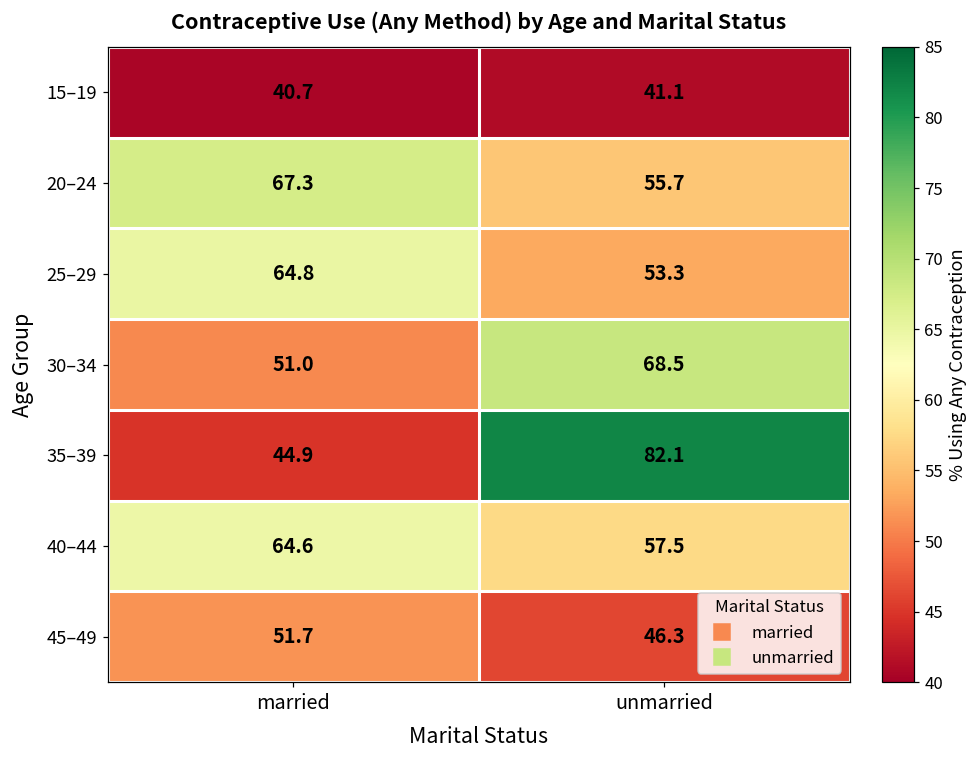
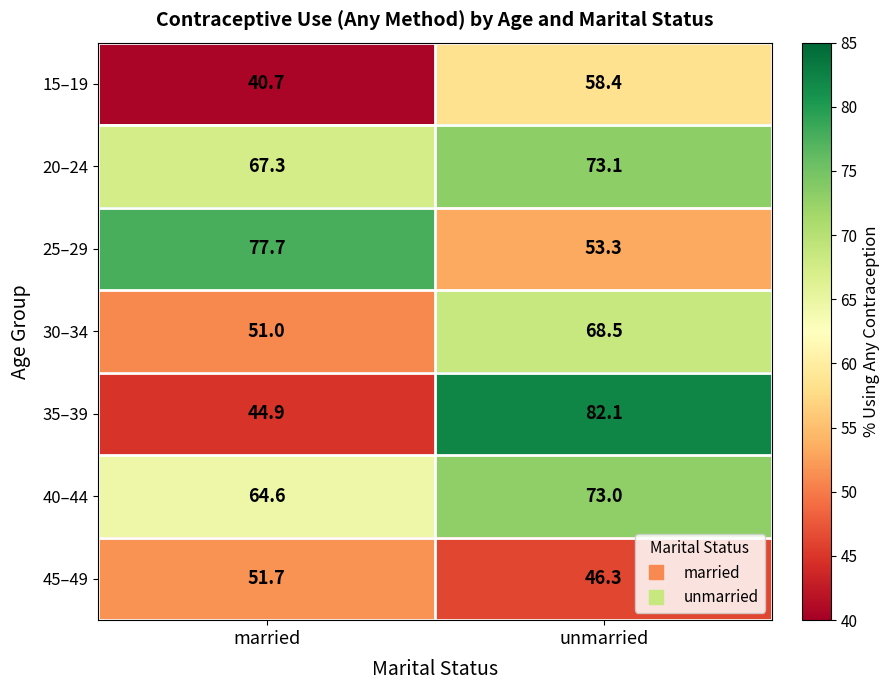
15–19, unmarried: 41.1 -> 58.4
20–24, unmarried: 55.7 -> 73.1
25–29, married: 64.8 -> 77.7
40–44, unmarried: 57.5 -> 73.0
